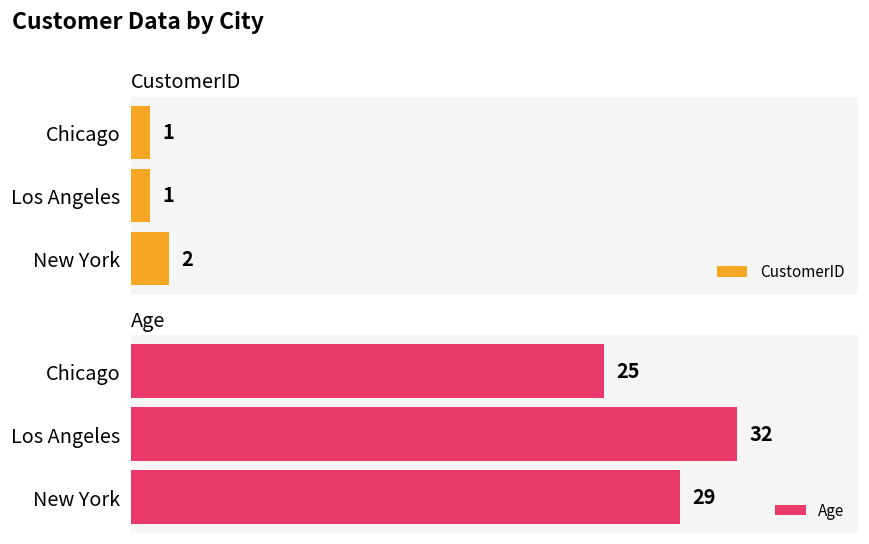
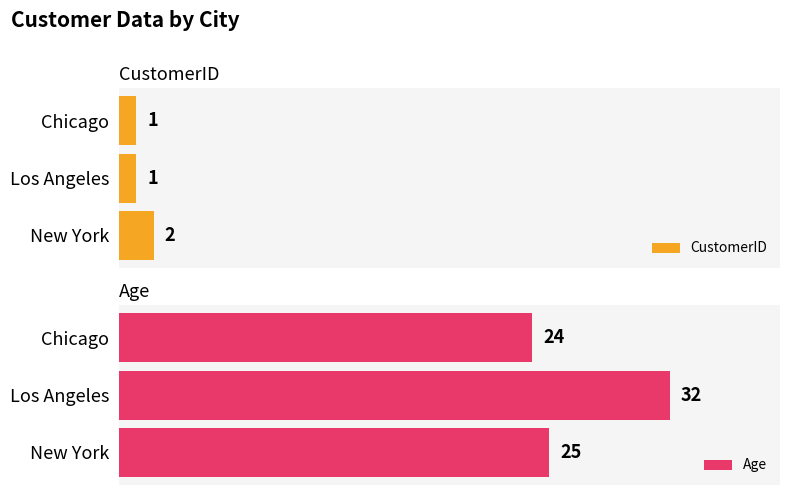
Age, Chicago: 25 -> 24
Age, New York: 29 -> 25
